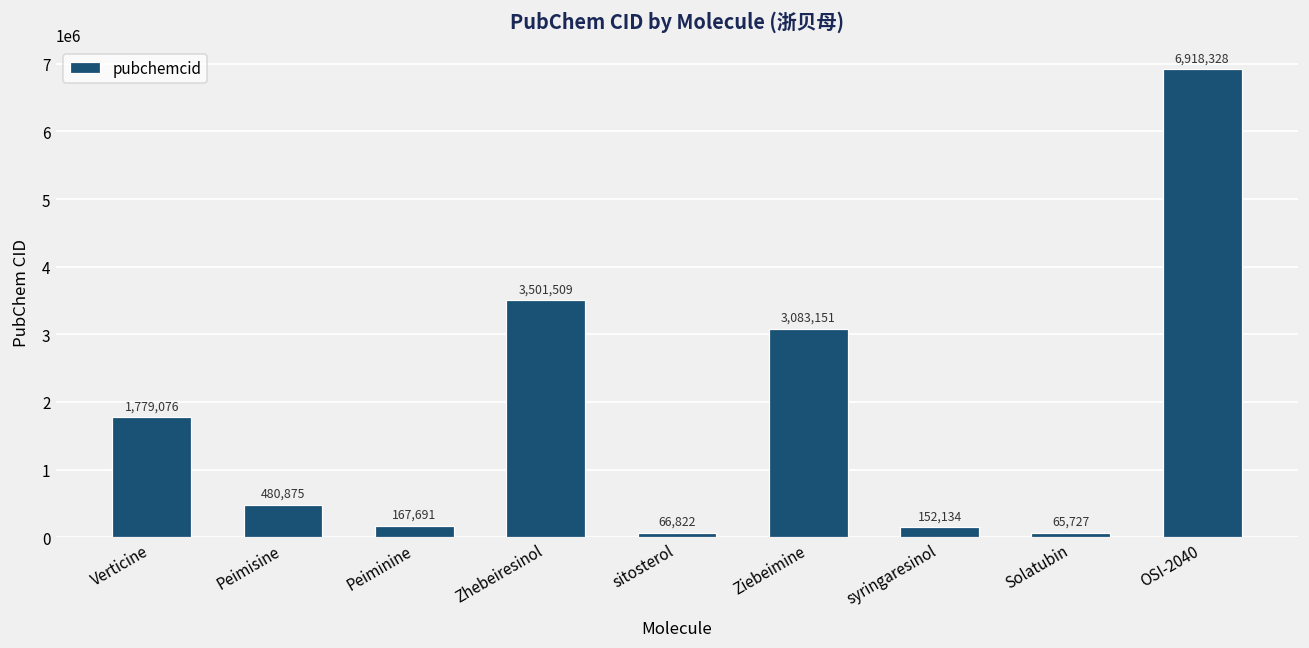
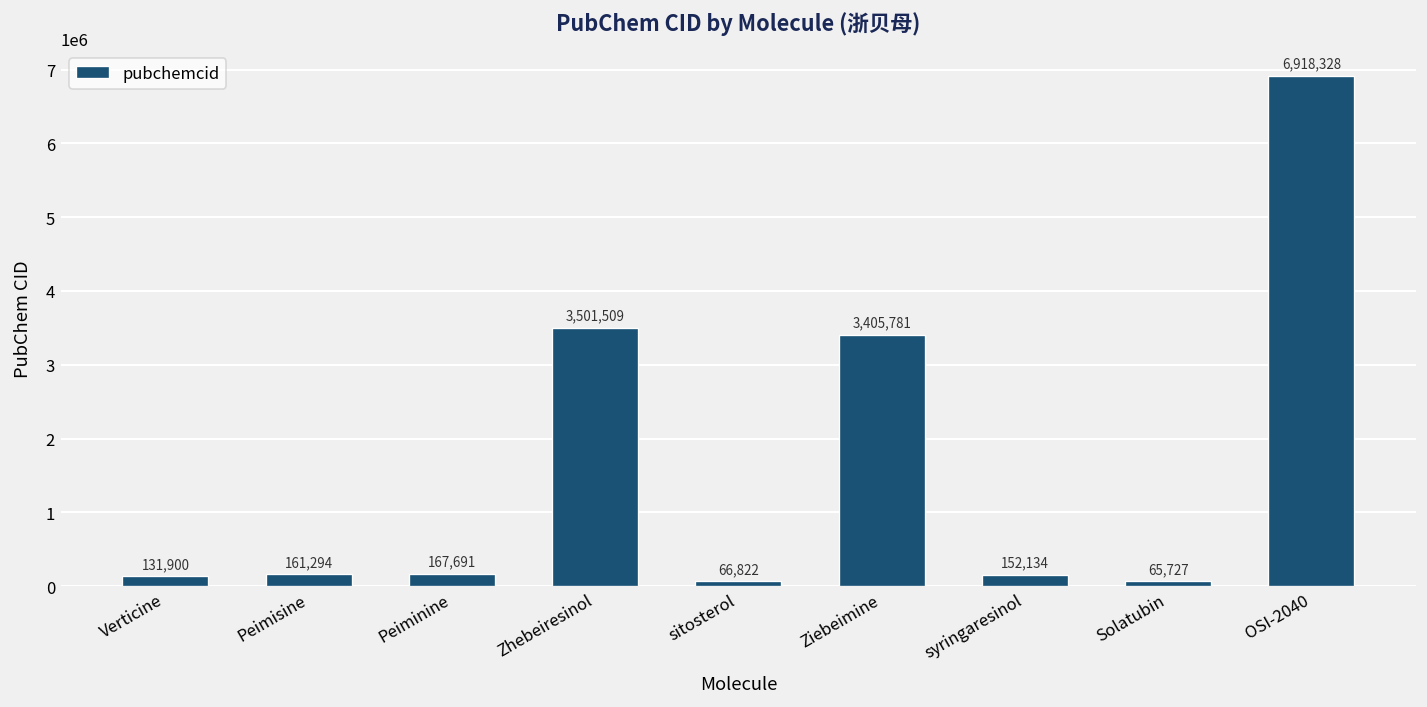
Verticine: 1,779,076 -> 131,900
Peimisine: 480,875 -> 161,294
Ziebeimine: 3,083,151 -> 3,405,781
